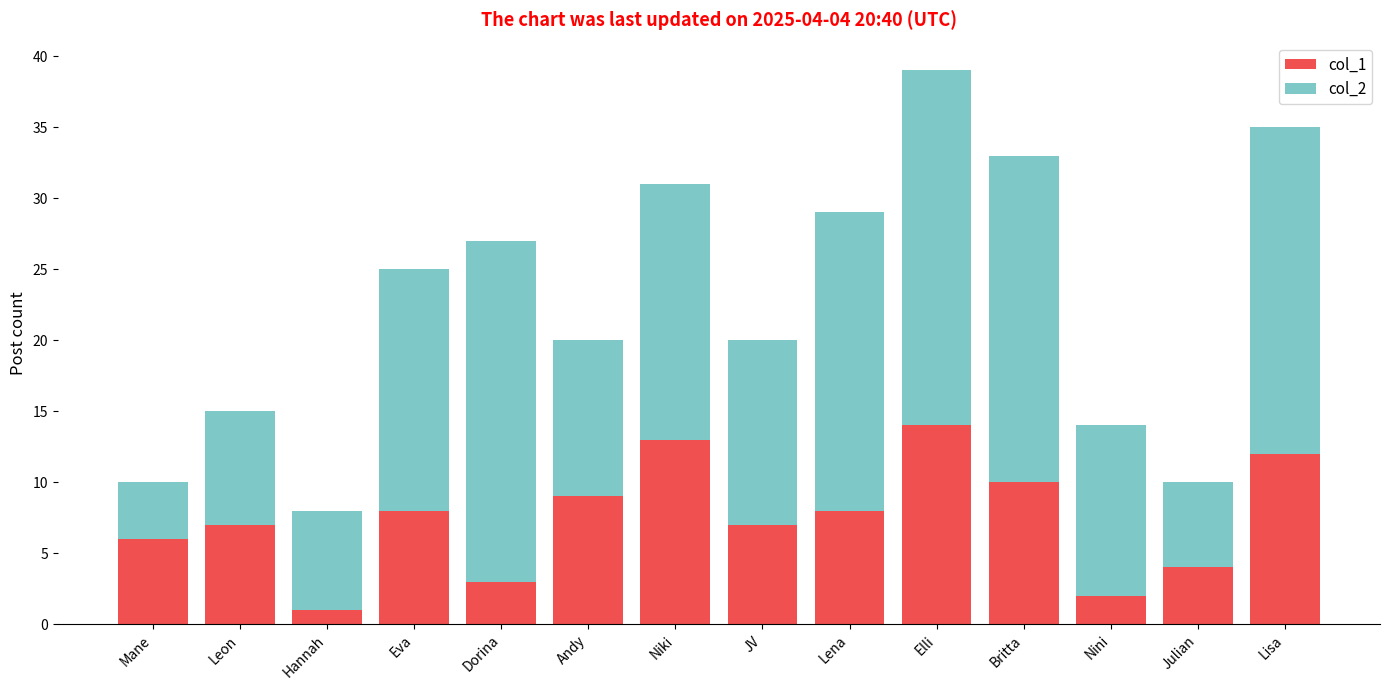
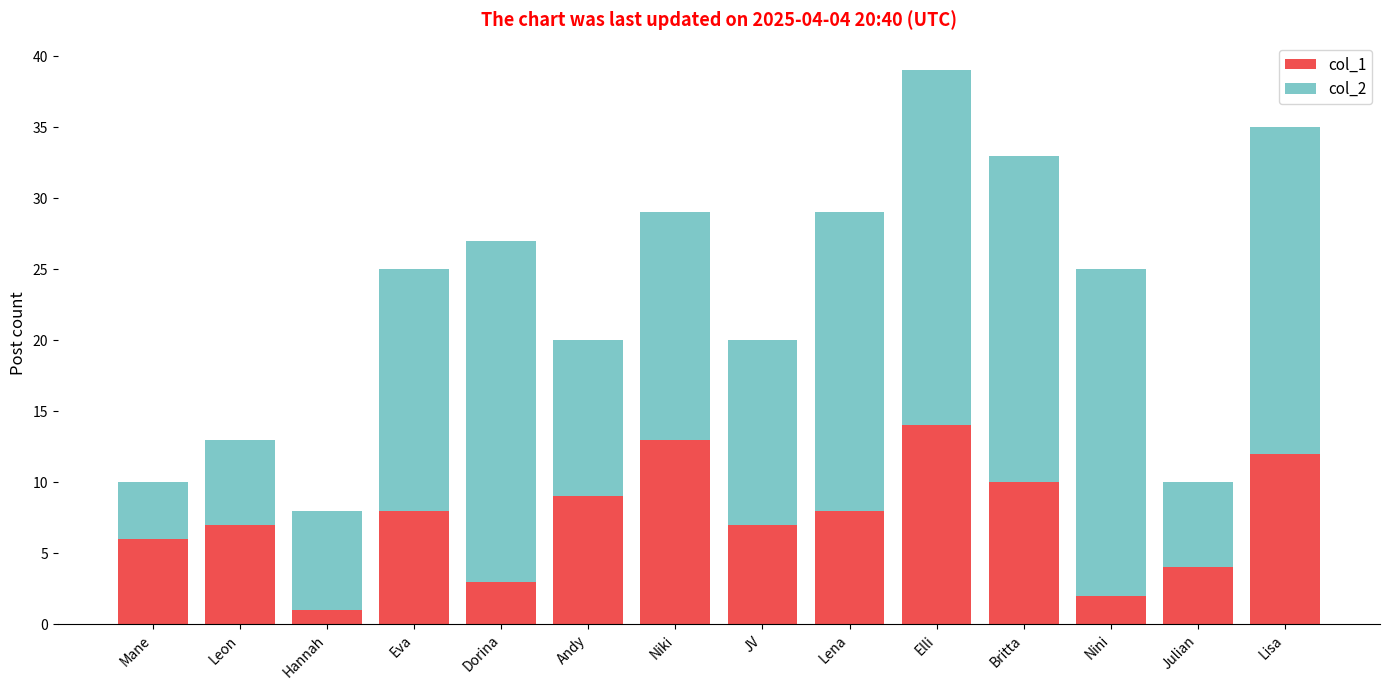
col_2, Leon: 8 -> 6
col_2, Niki: 18 -> 16
col_2, Nini: 12 -> 23
